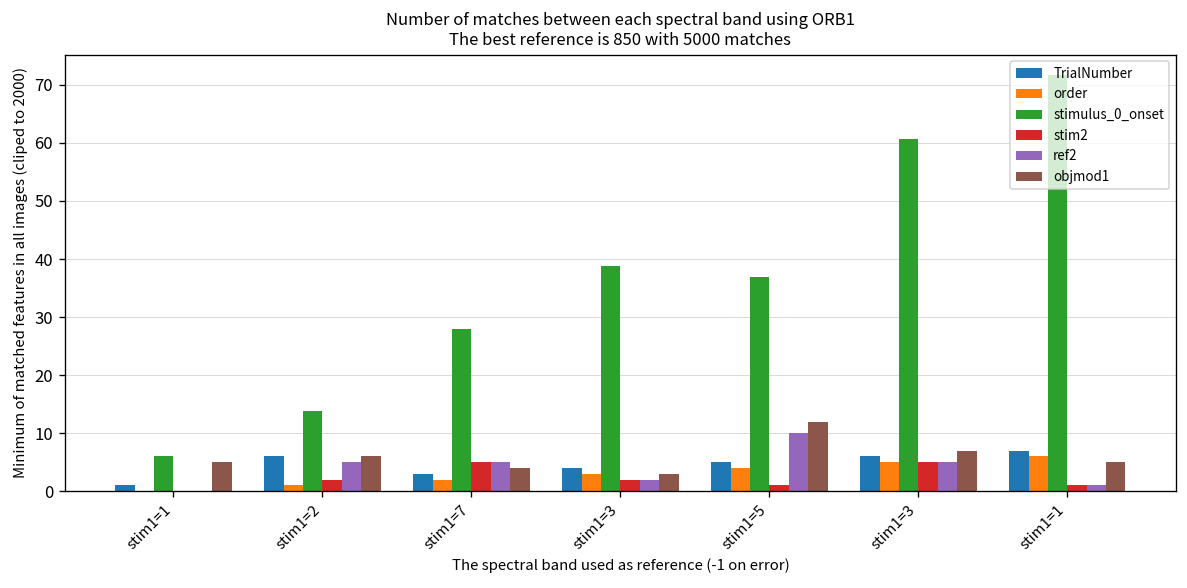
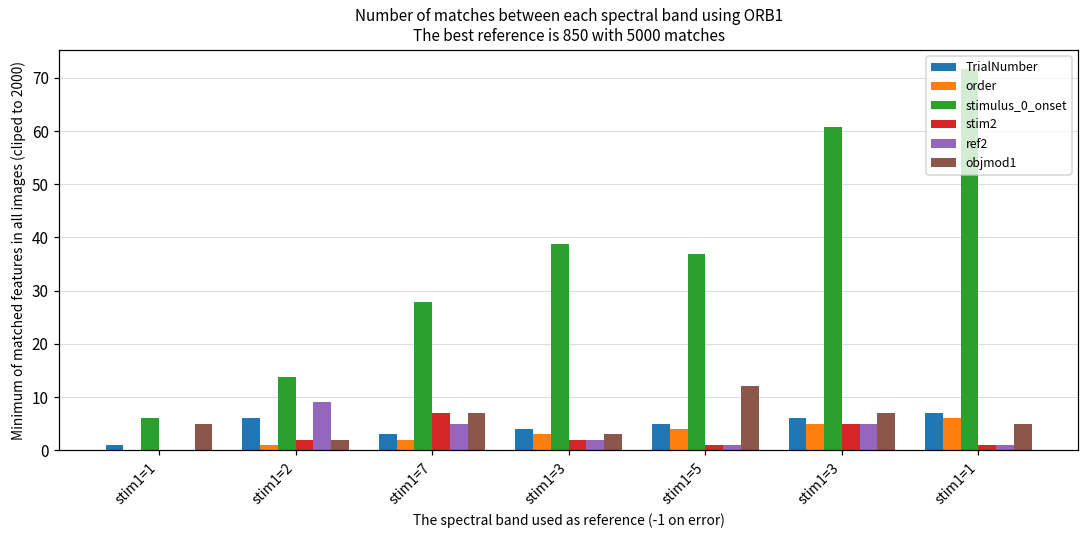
ref2, stim1=2: 5 -> 9
objmod1, stim1=2: 6 -> 2
stim2, stim1=7: 5 -> 7
objmod1, stim1=7: 4 -> 7
ref2, stim1=5: 10 -> 1
